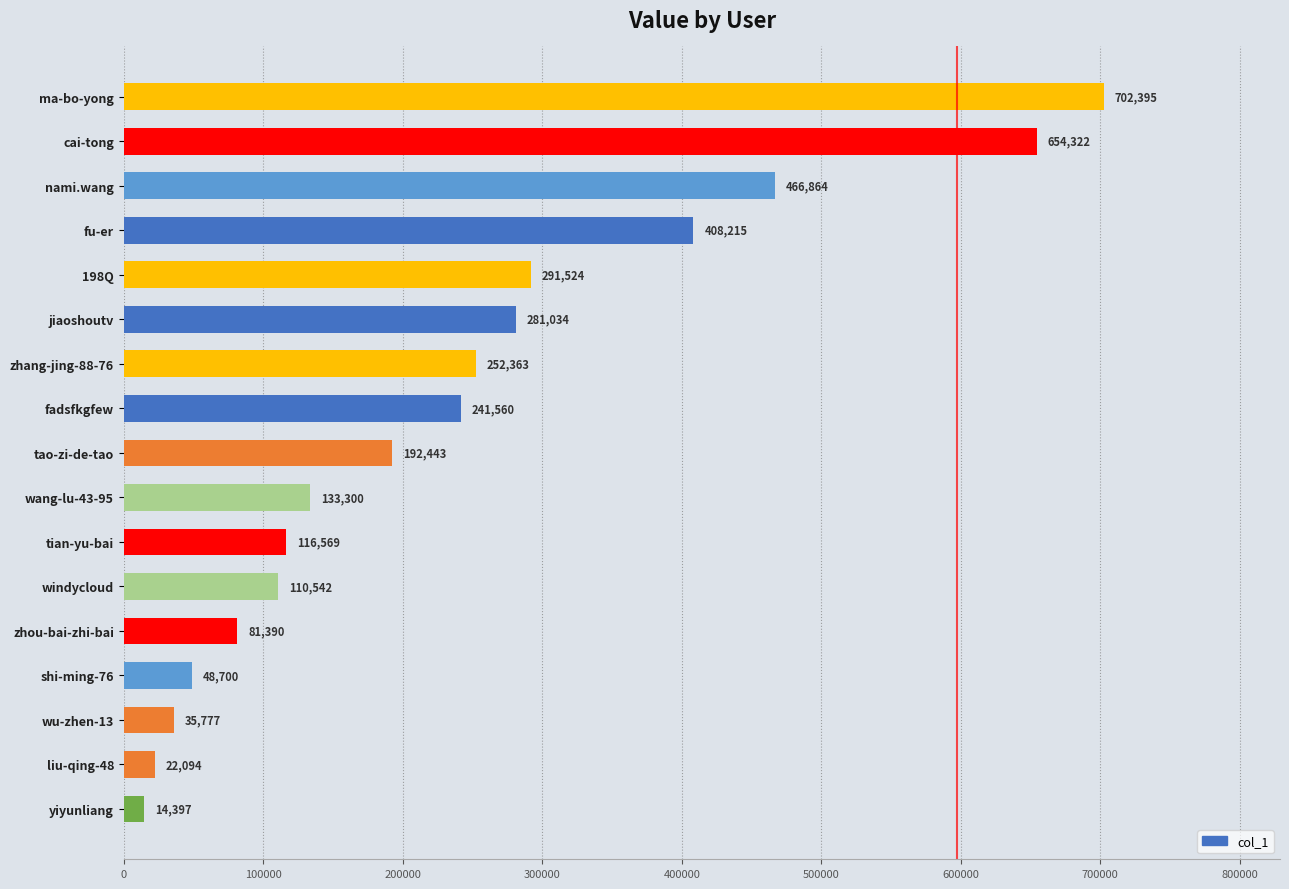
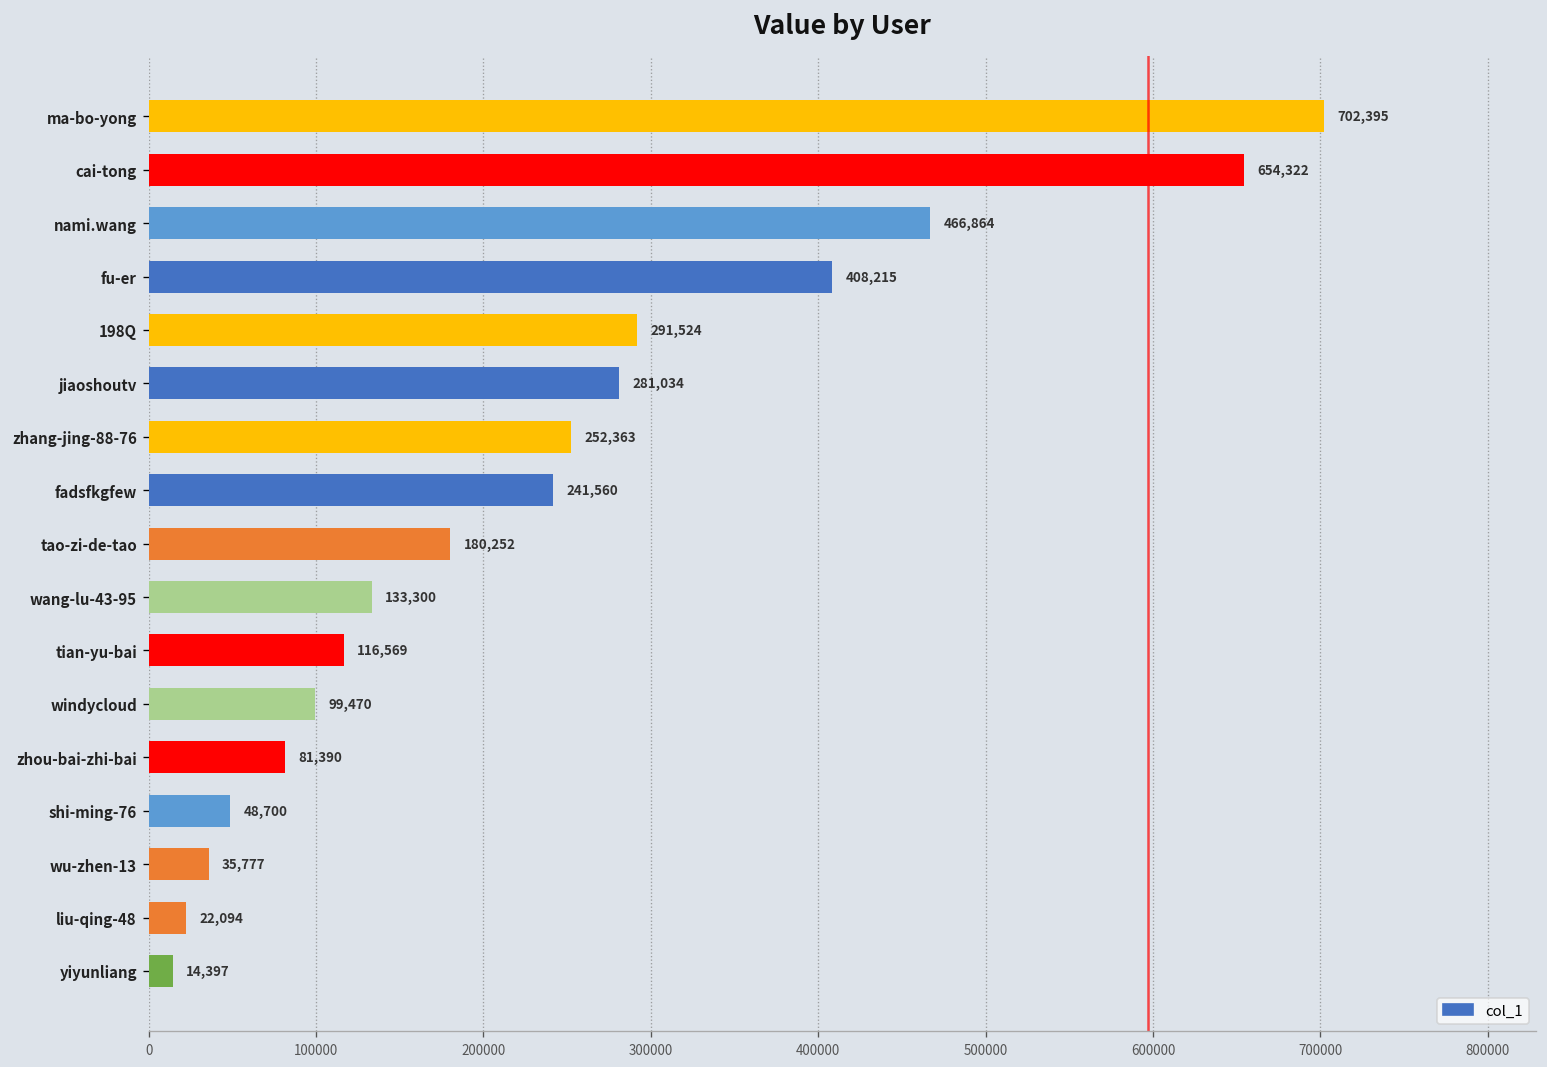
tao-zi-de-tao: 192,443 -> 180,252
windycloud: 110,542 -> 99,470
